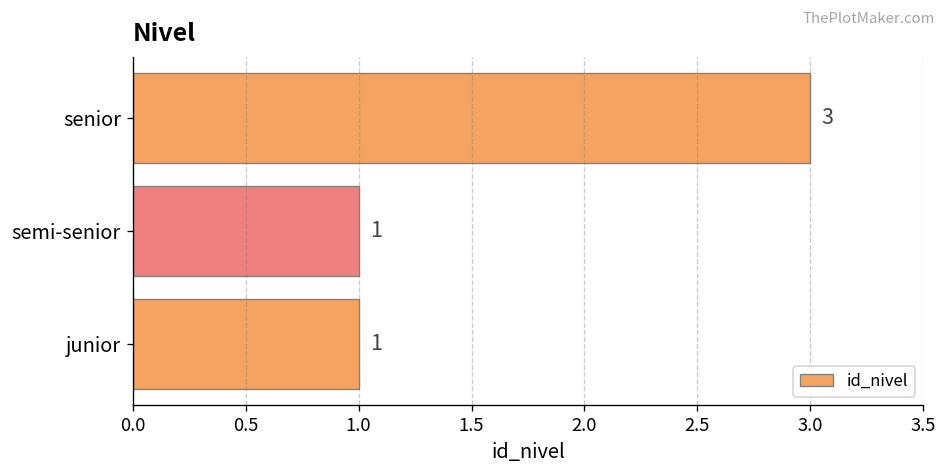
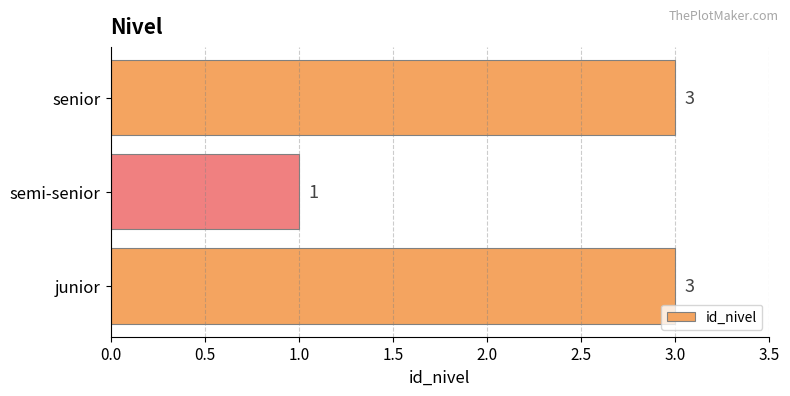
junior: 1 -> 3
